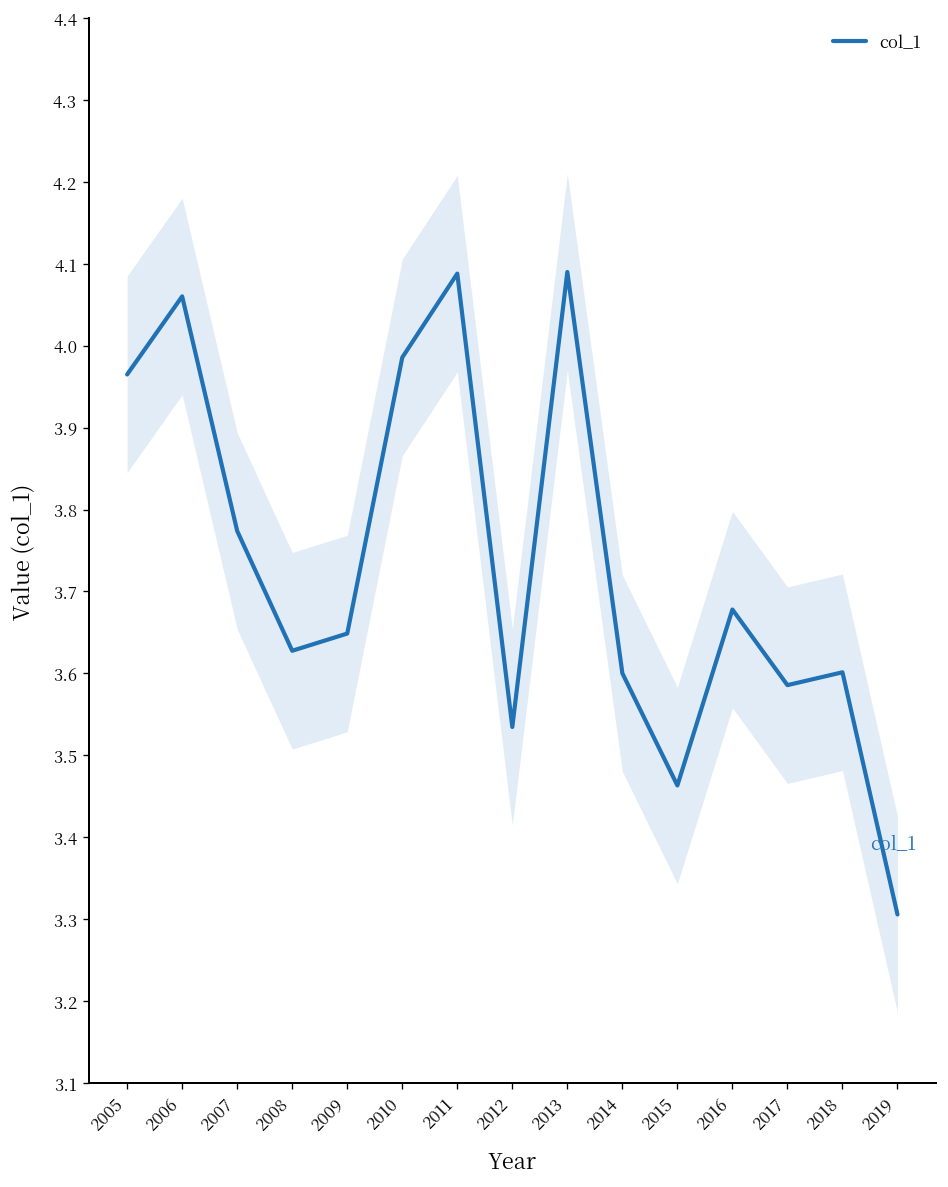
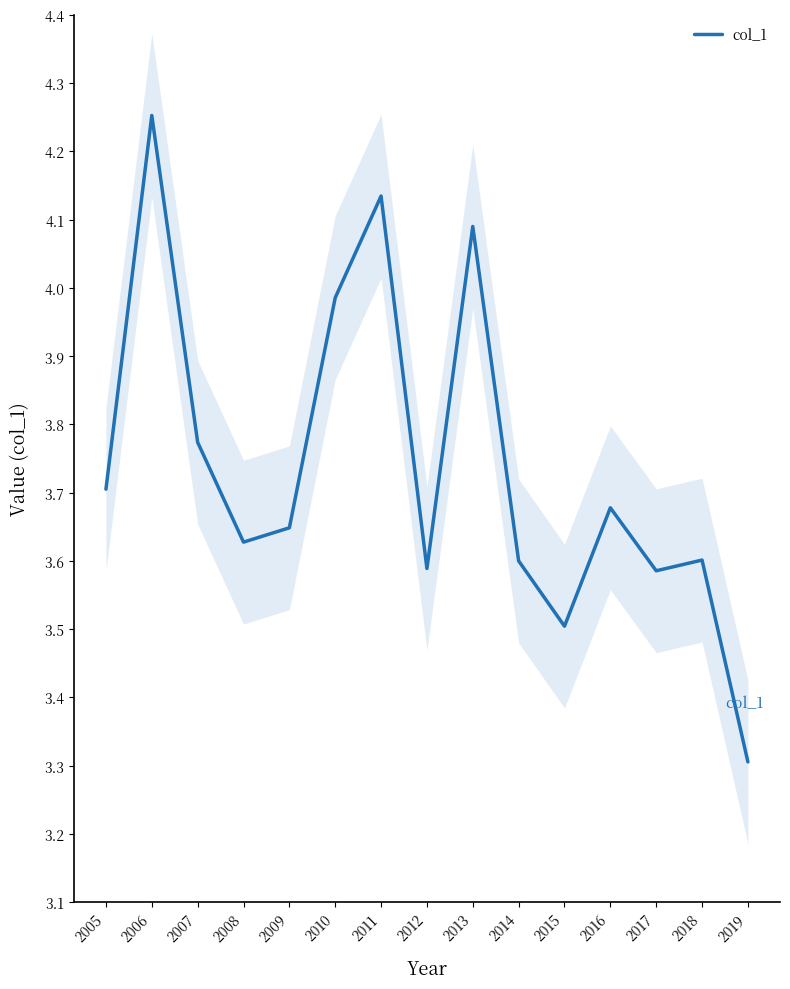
col_1, 2005: 3.96 -> 3.71
col_1, 2006: 4.06 -> 4.25
col_1, 2011: 4.09 -> 4.13
col_1, 2012: 3.53 -> 3.59
col_1, 2015: 3.46 -> 3.50
